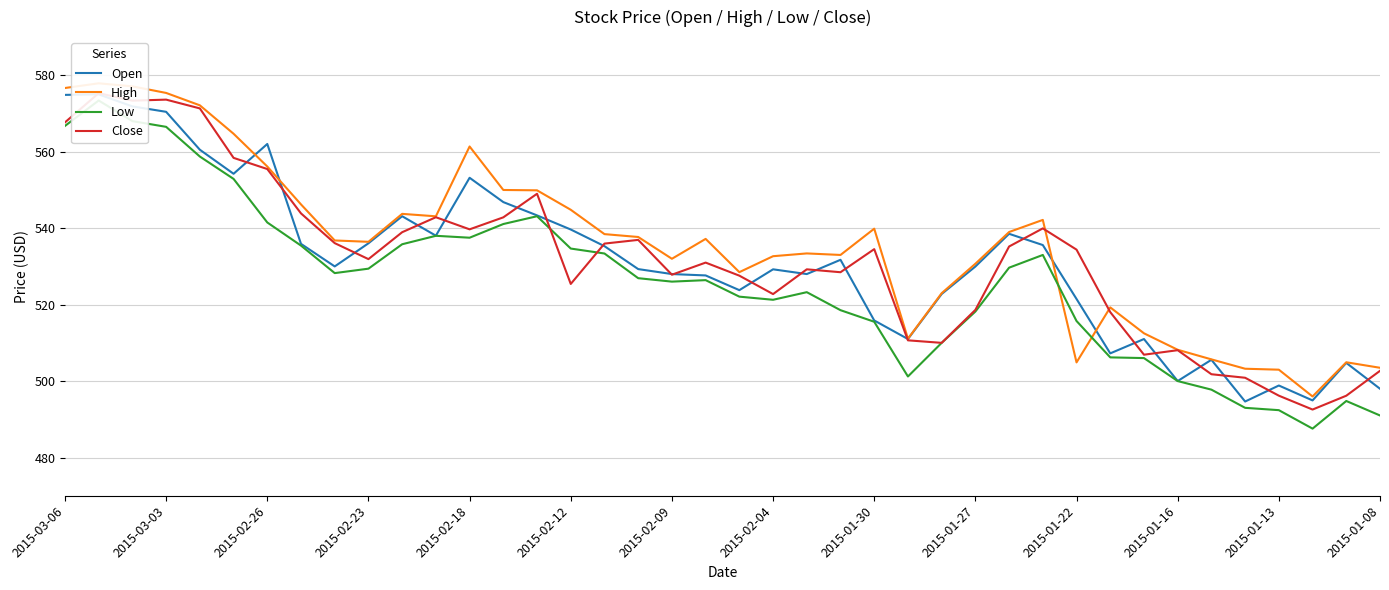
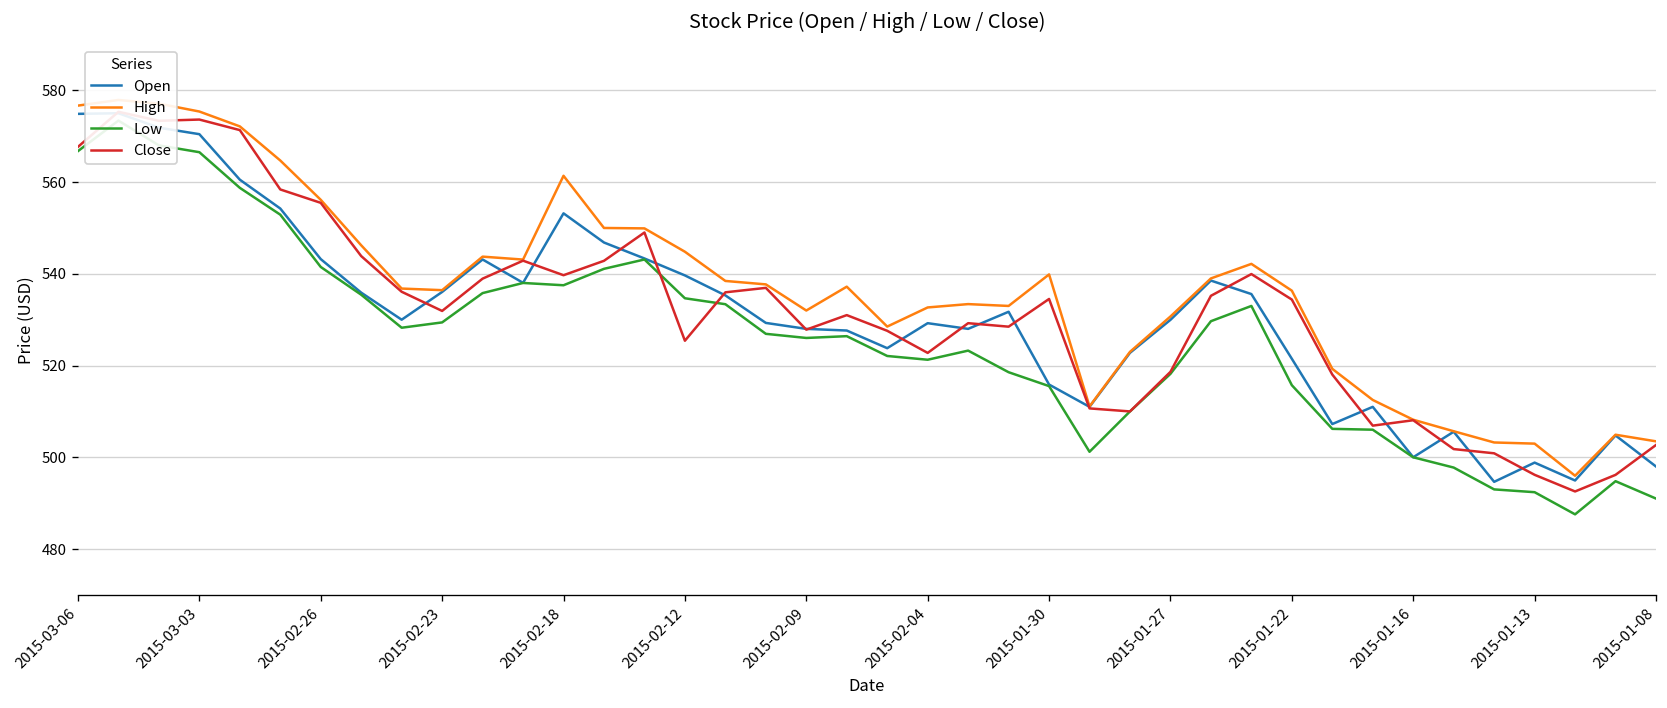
Open, 2015-02-26: 562 -> 543
High, 2015-01-22: 505 -> 536
